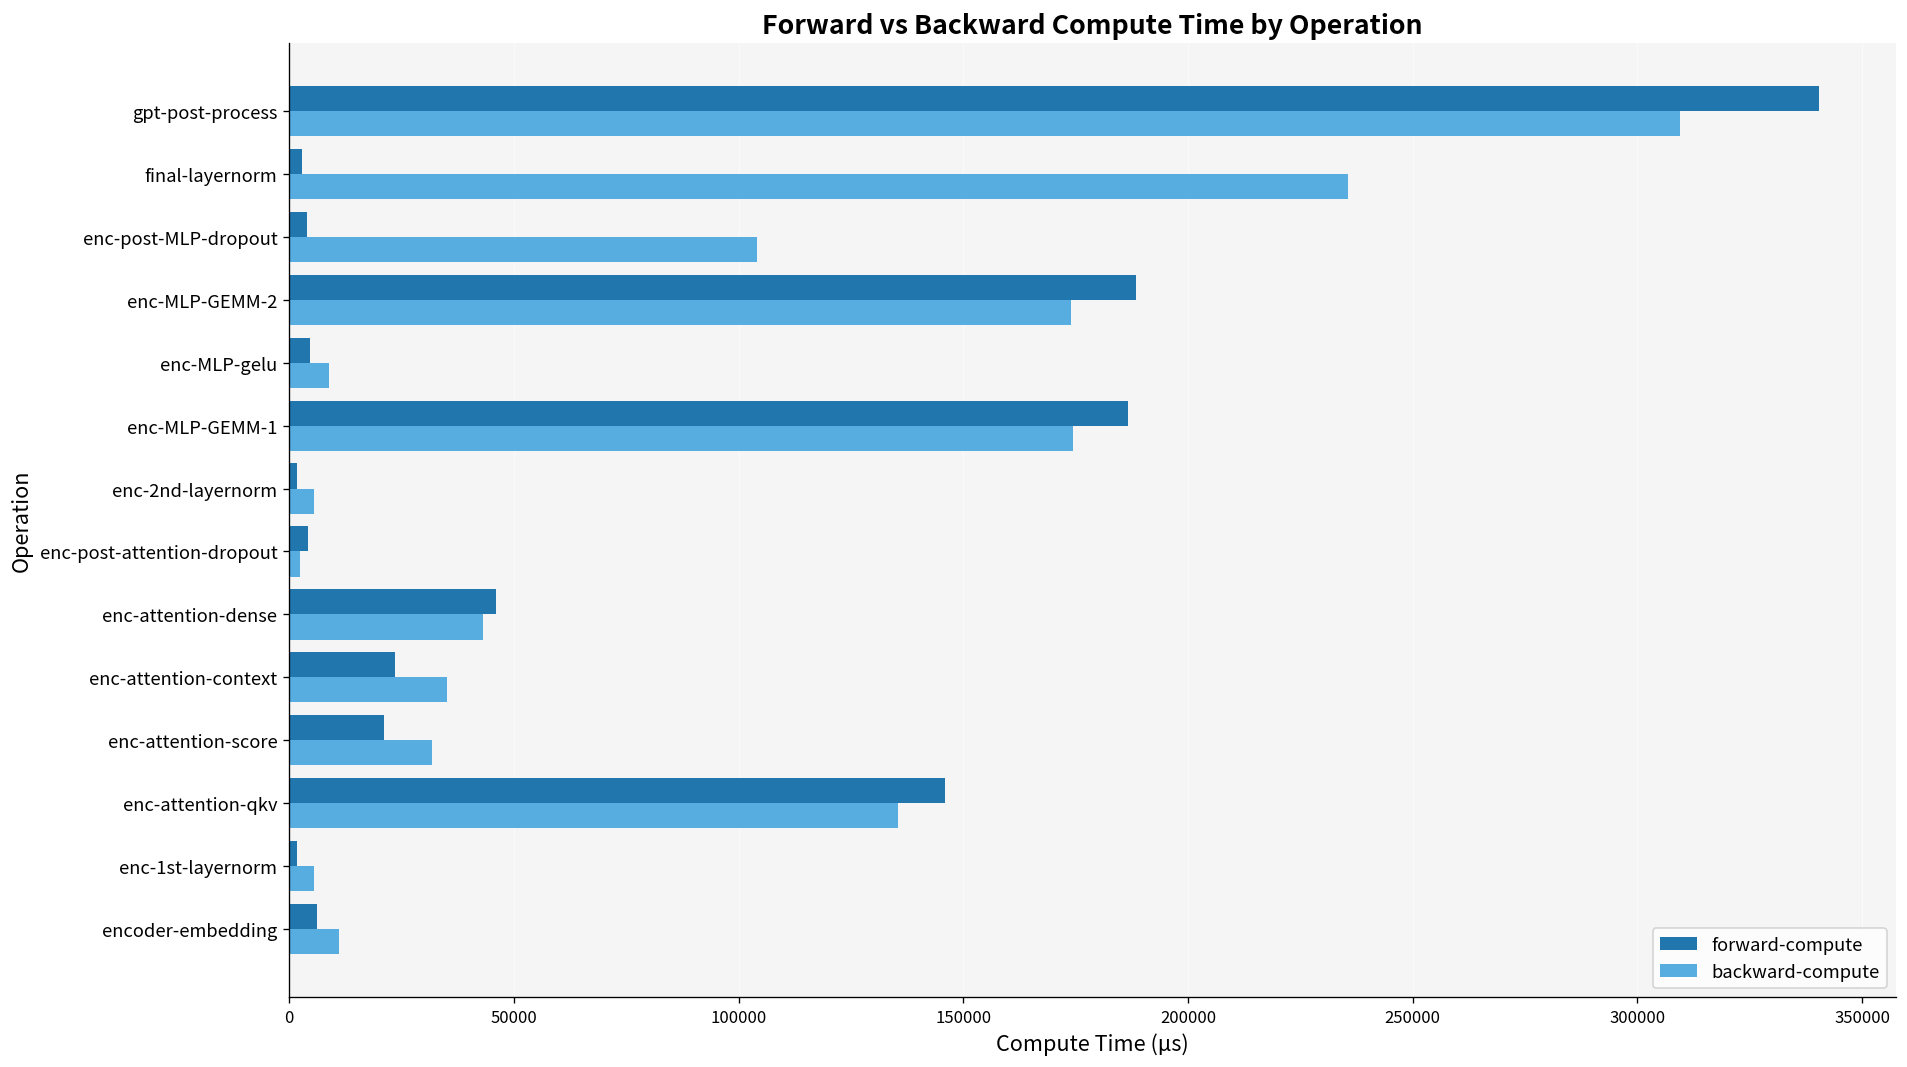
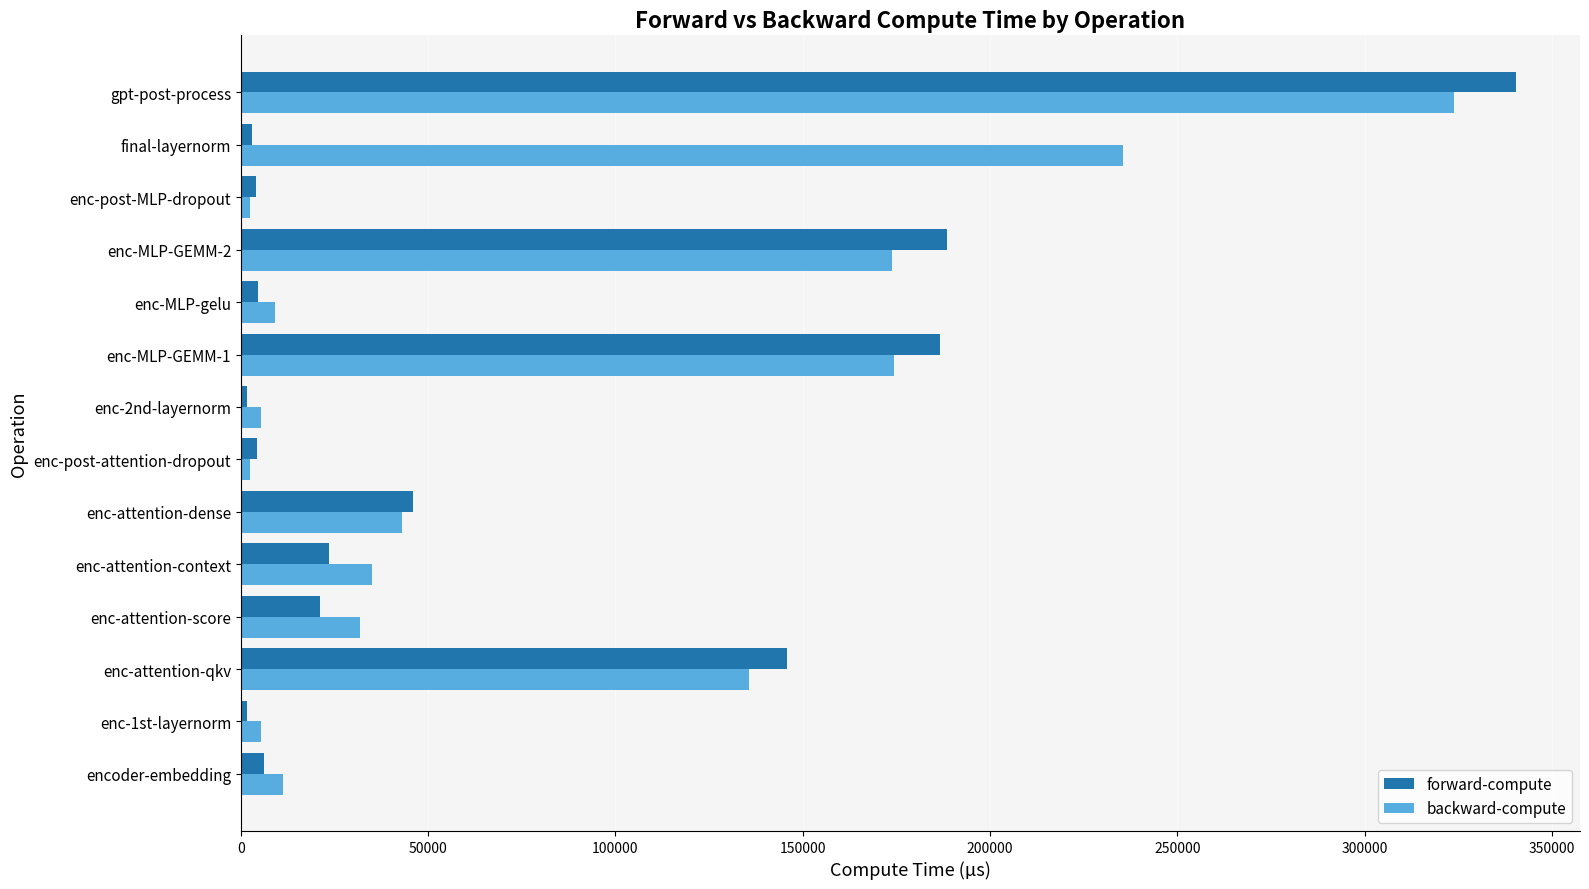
backward-compute, gpt-post-process: 310000 -> 324000
backward-compute, enc-post-MLP-dropout: 104000 -> 2000
